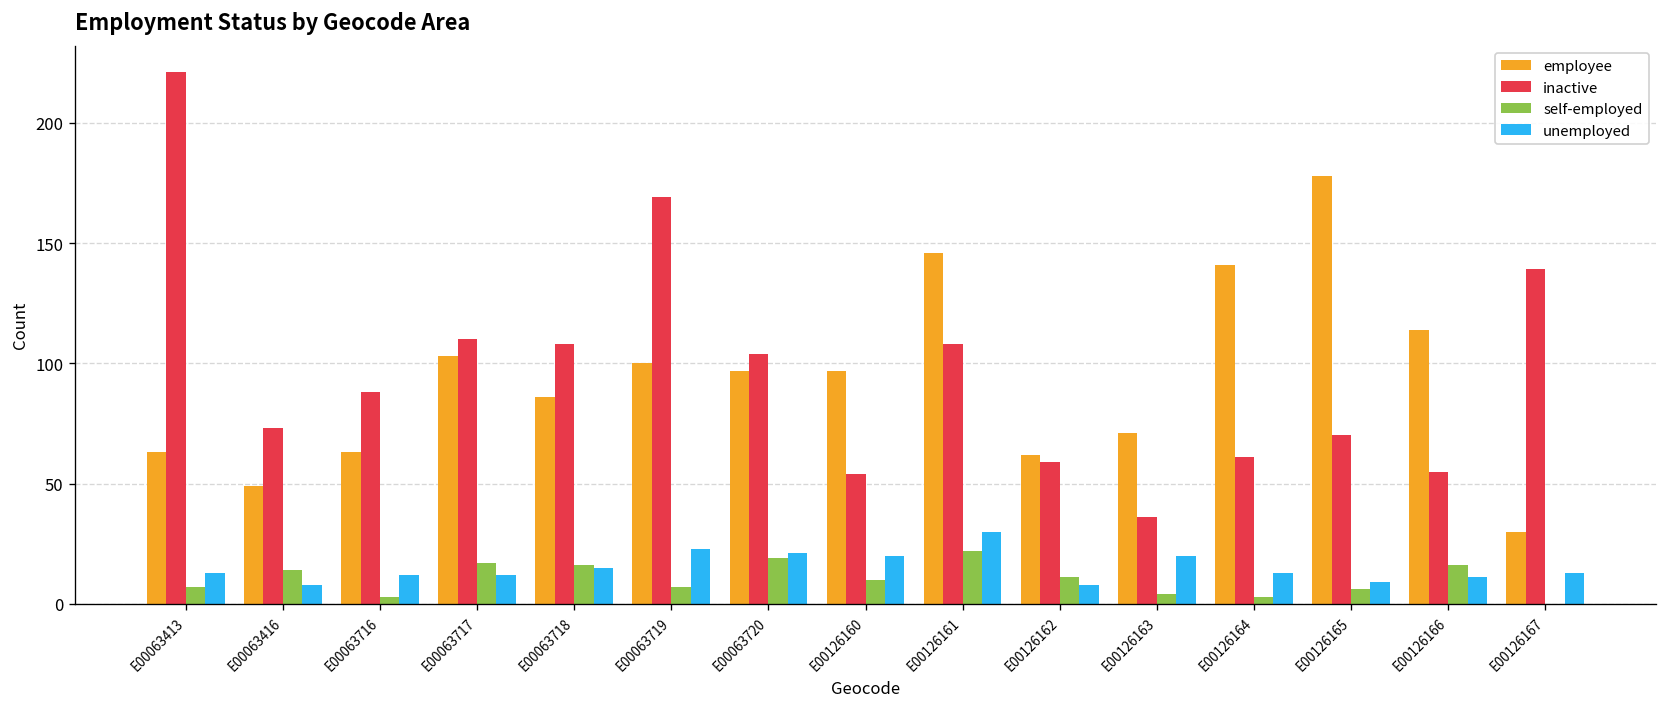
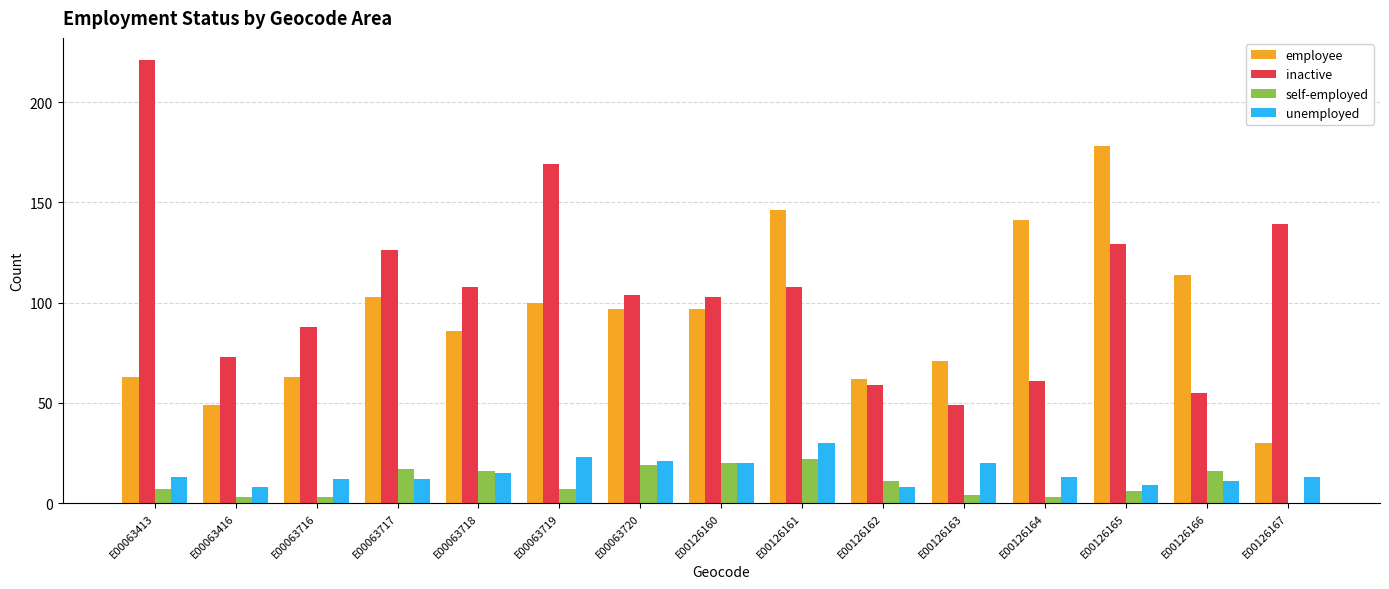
self-employed, E00063416: 14 -> 3
inactive, E00063717: 110 -> 126
inactive, E00126160: 54 -> 103
self-employed, E00126160: 10 -> 20
inactive, E00126163: 36 -> 49
inactive, E00126165: 70 -> 129
